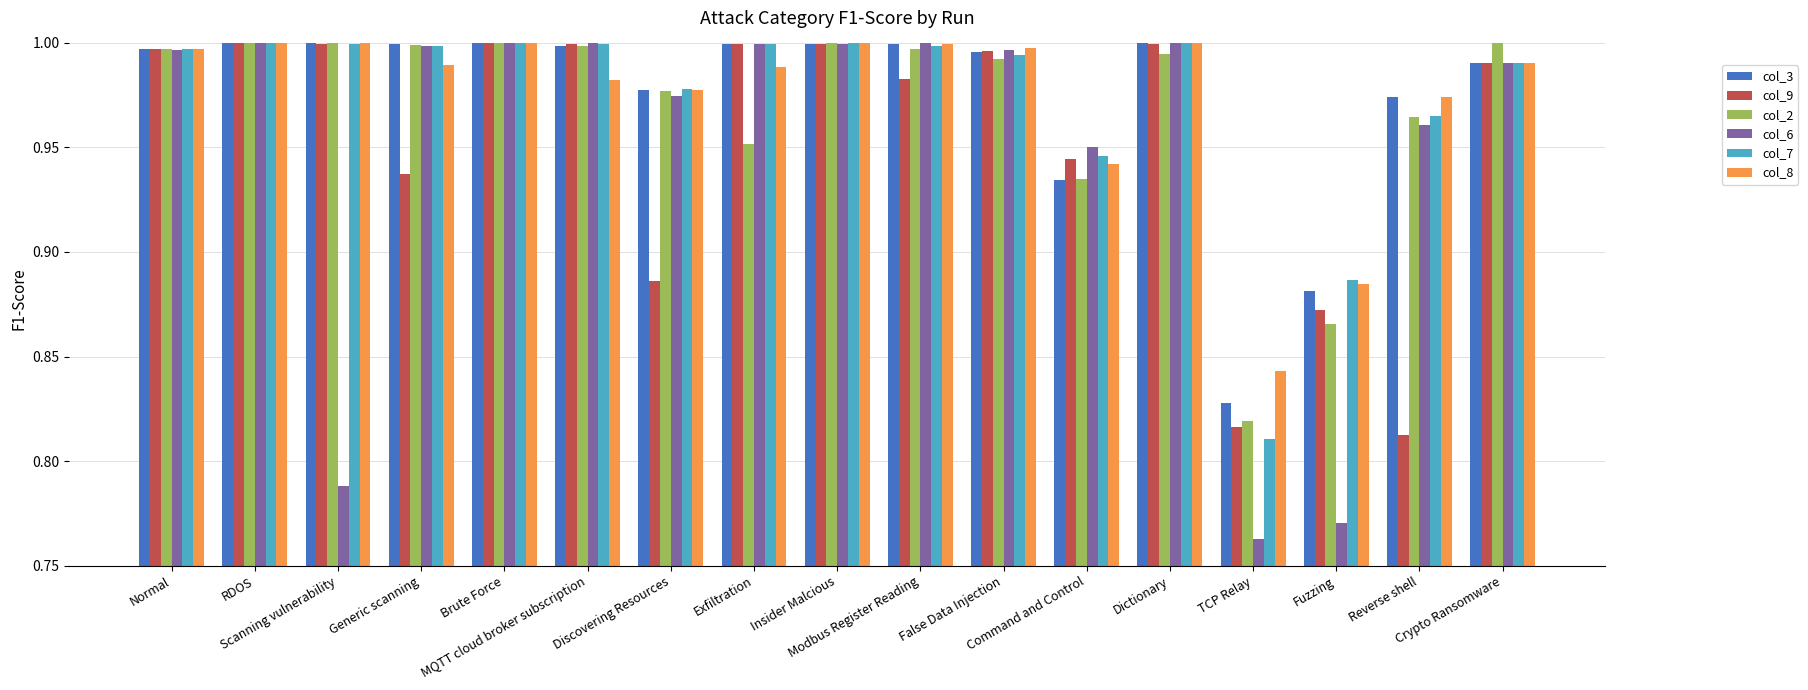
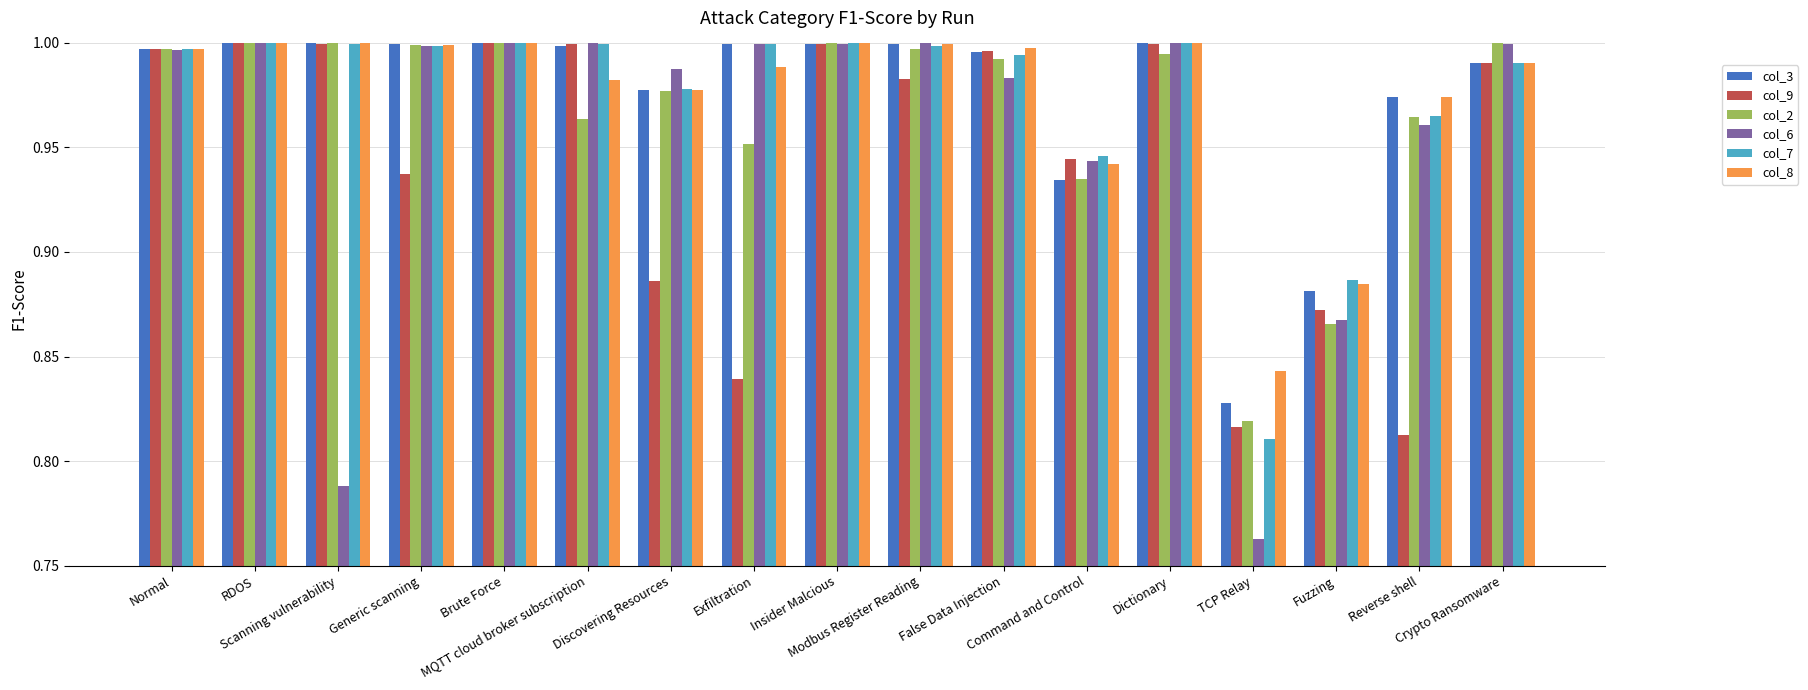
col_8, Generic scanning: 0.989 -> 0.999
col_2, MQTT cloud broker subscription: 0.999 -> 0.964
col_6, Discovering Resources: 0.974 -> 0.987
col_9, Exfiltration: 0.999 -> 0.839
col_6, False Data Injection: 0.997 -> 0.983
col_6, Command and Control: 0.950 -> 0.944
col_6, Fuzzing: 0.770 -> 0.868
col_6, Crypto Ransomware: 0.990 -> 0.999
